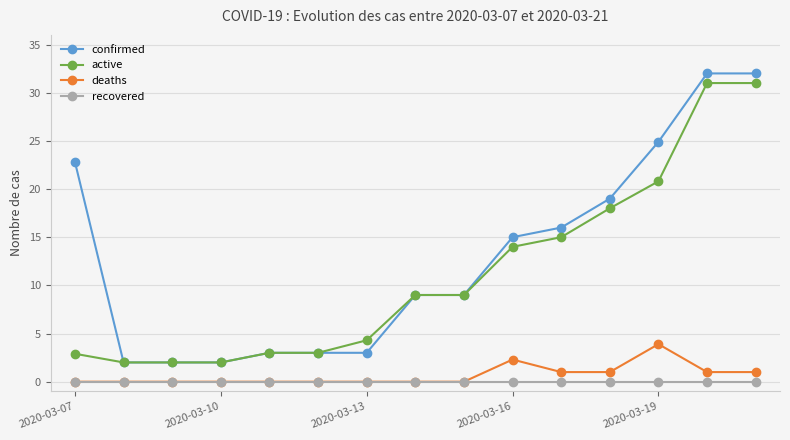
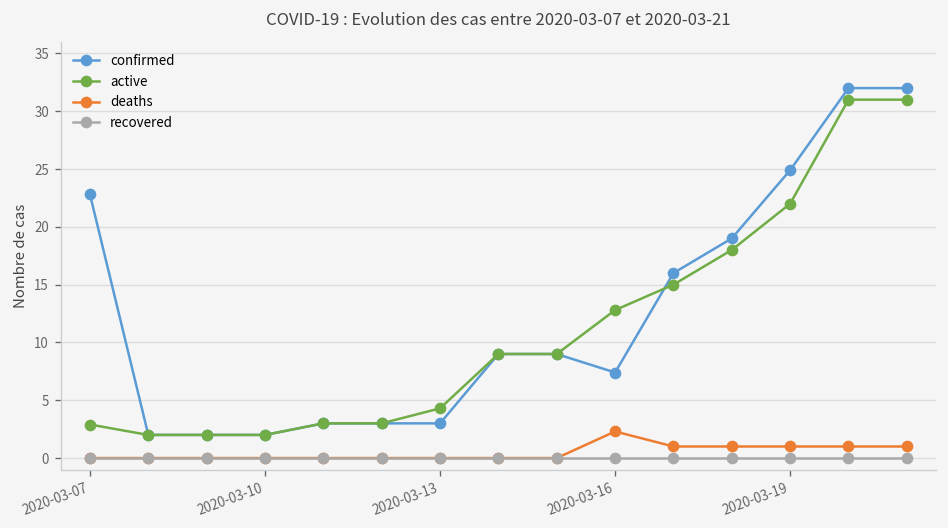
confirmed, 2020-03-16: 15 -> 7
active, 2020-03-16: 14 -> 13
active, 2020-03-19: 21 -> 22
deaths, 2020-03-19: 4 -> 1
